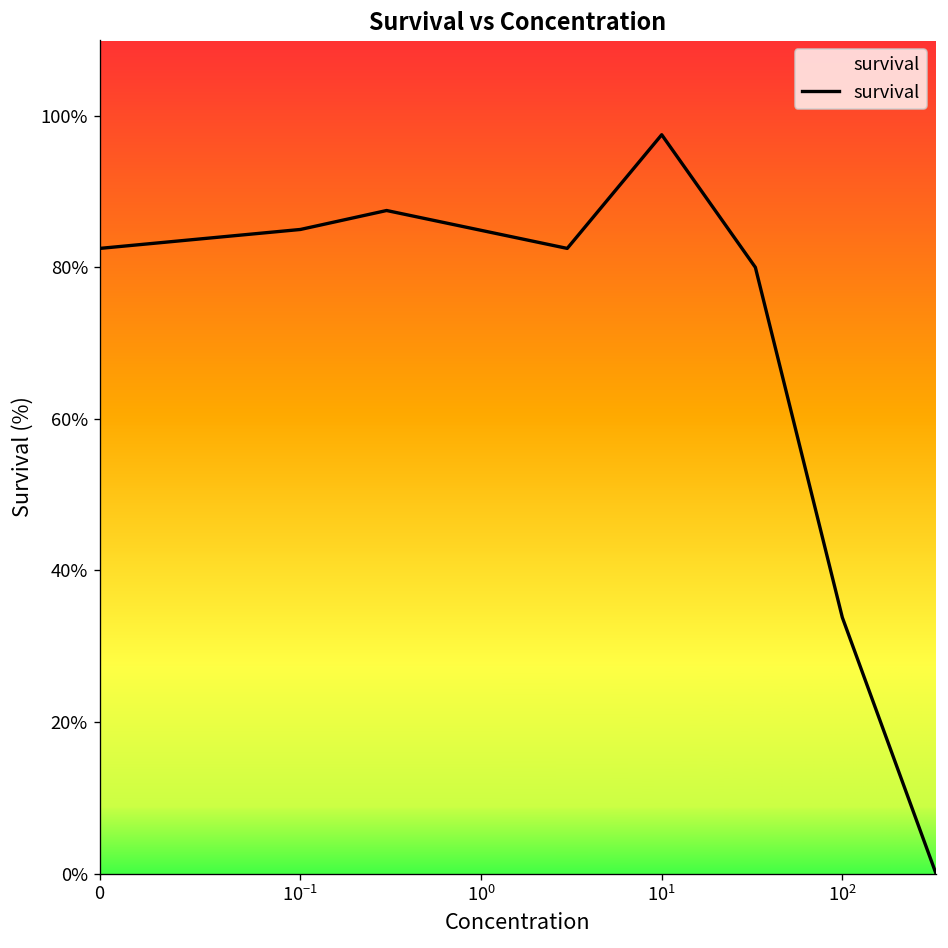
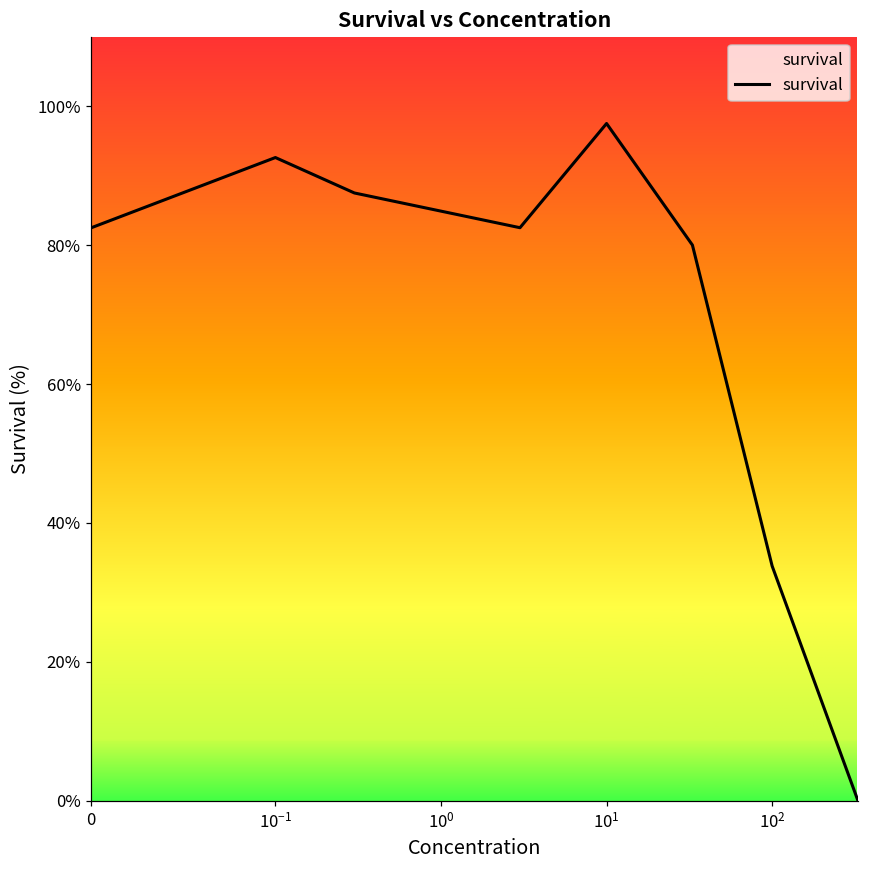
10^-1: 85% -> 93%
